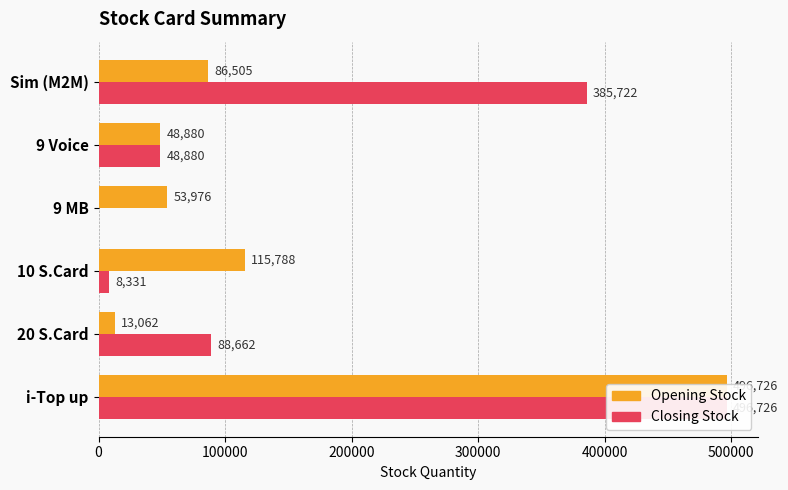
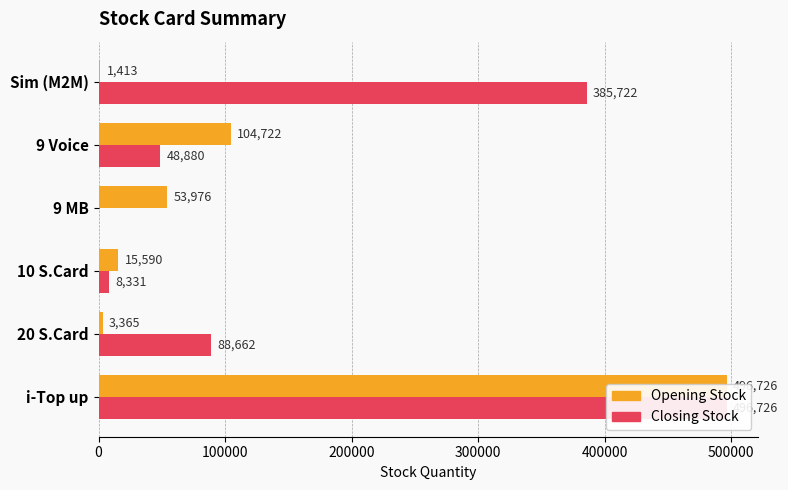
Opening Stock, Sim (M2M): 86,505 -> 1,413
Opening Stock, 9 Voice: 48,880 -> 104,722
Opening Stock, 10 S.Card: 115,788 -> 15,590
Opening Stock, 20 S.Card: 13,062 -> 3,365
